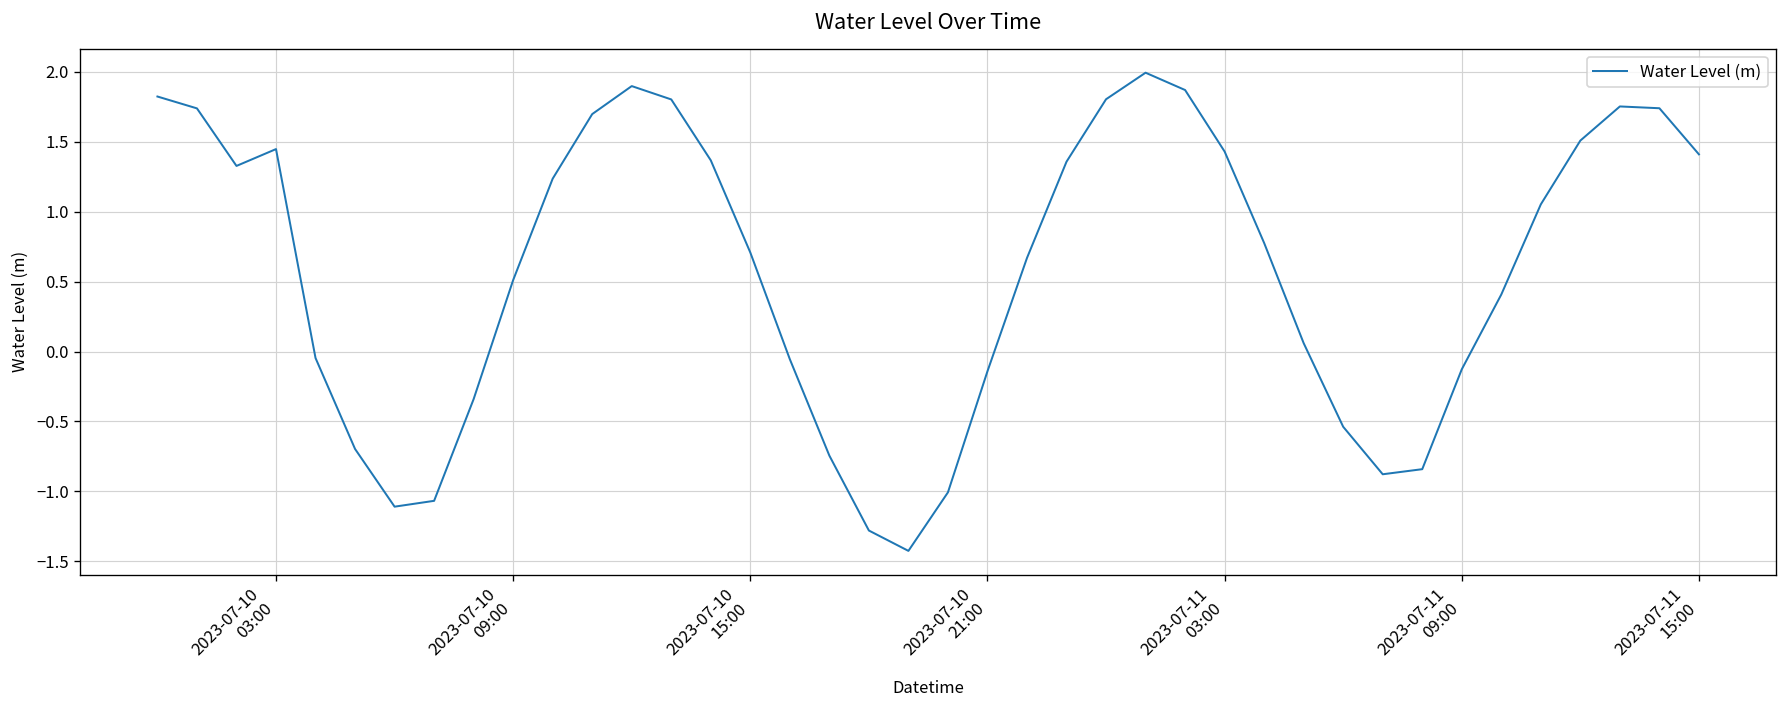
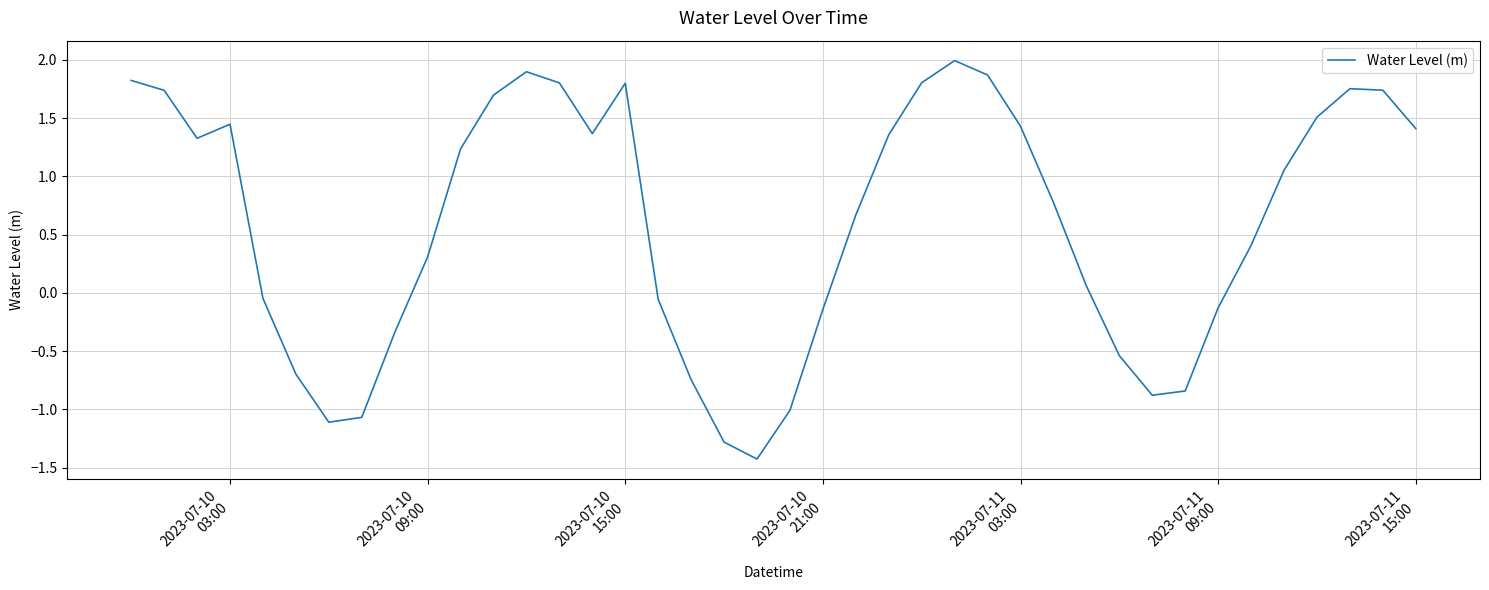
2023-07-10 09:00: 0.51 -> 0.31
2023-07-10 15:00: 0.71 -> 1.80
